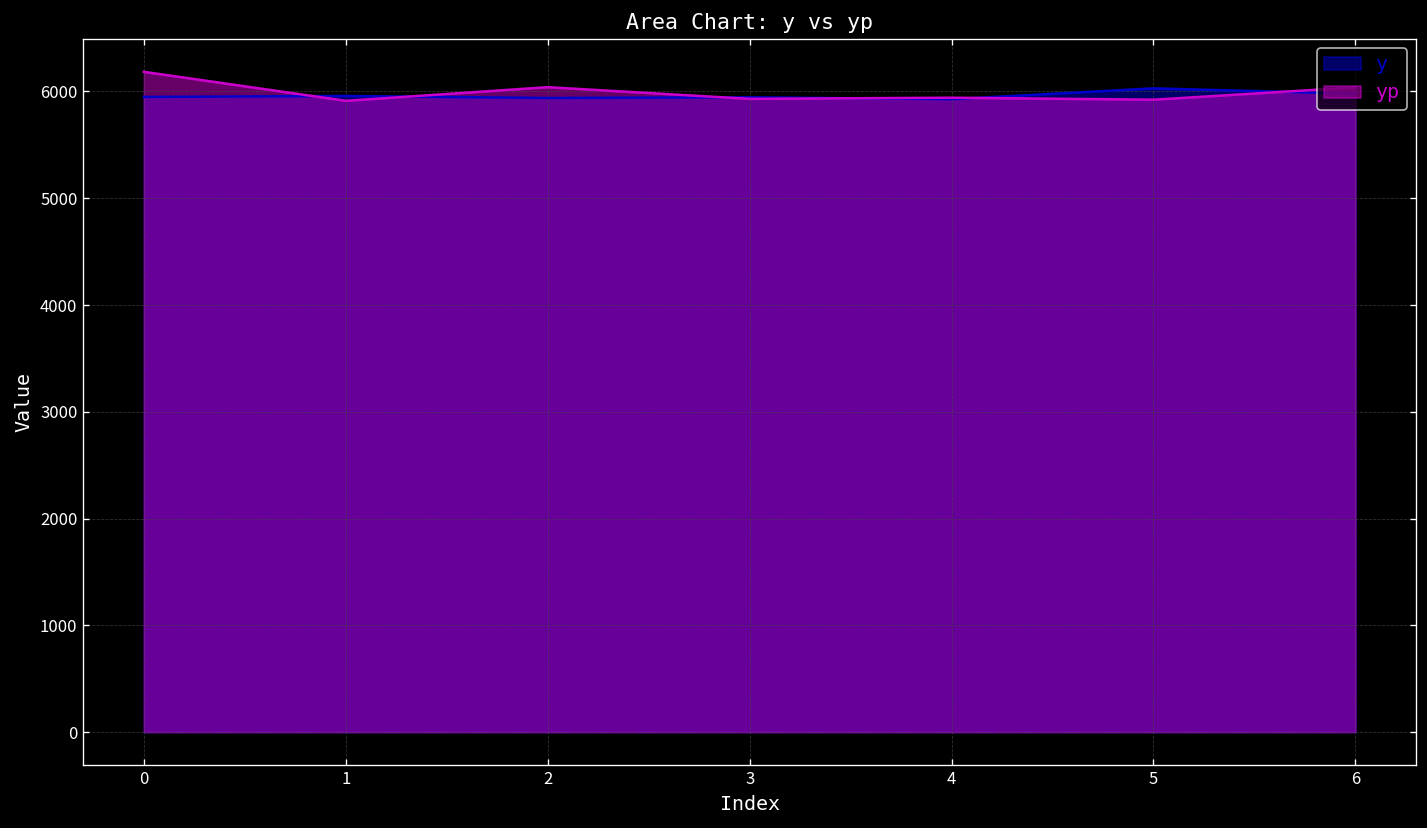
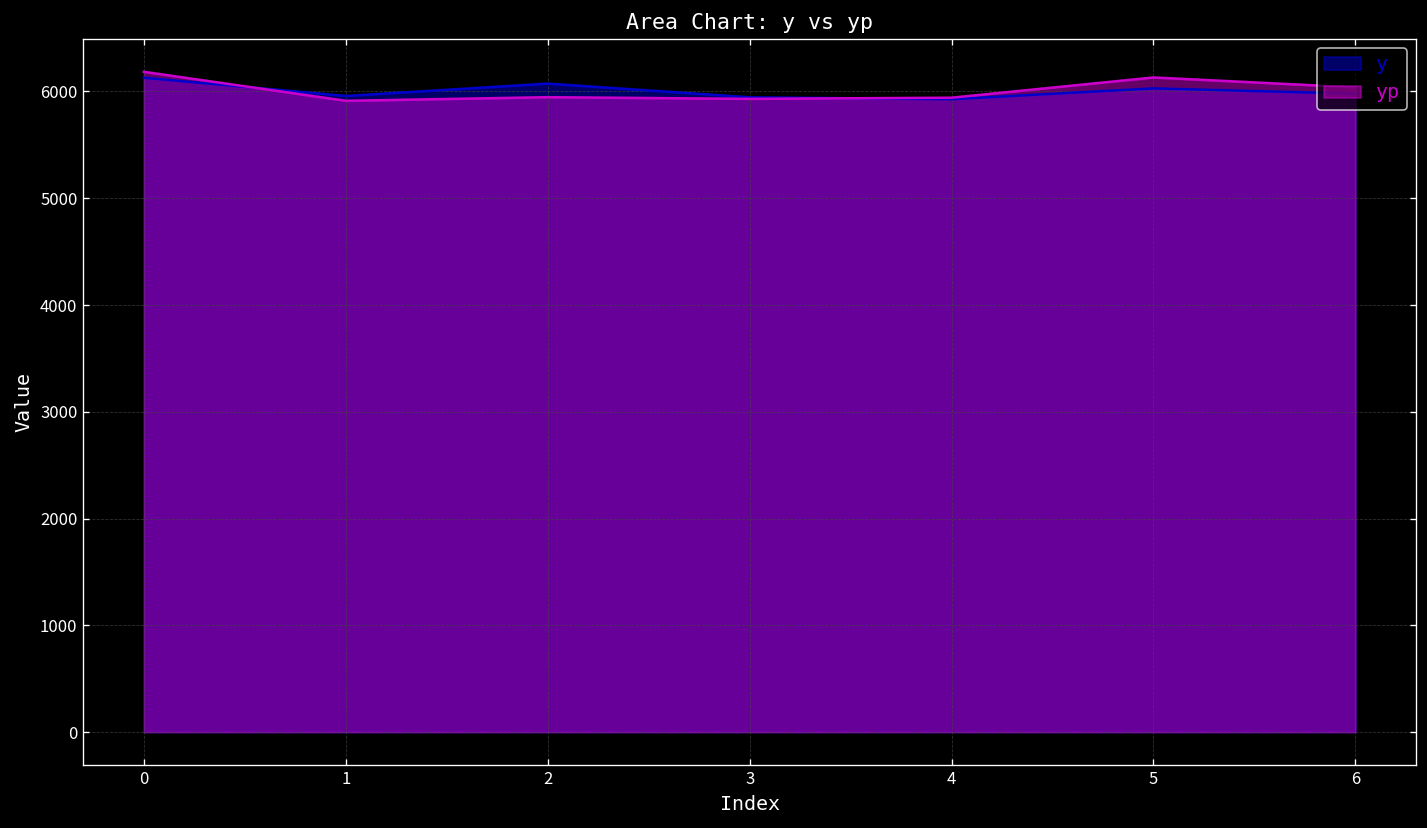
y, 0: 5900 -> 6100
y, 2: 5900 -> 6100
yp, 2: 6000 -> 5900
yp, 5: 5900 -> 6100
